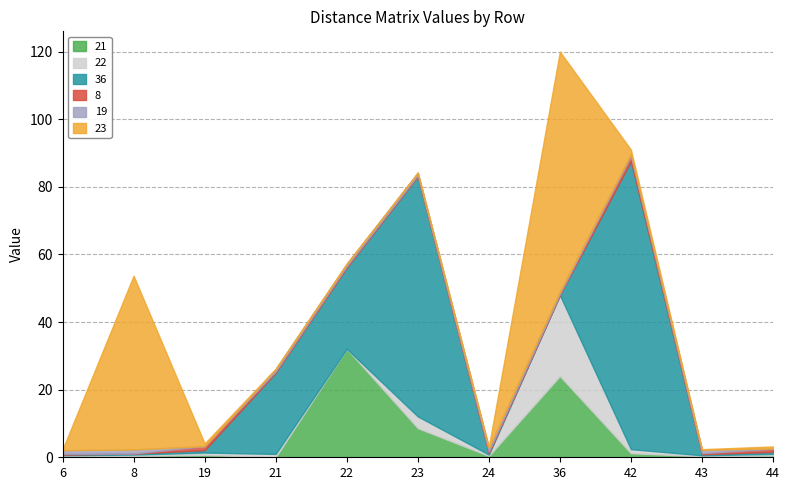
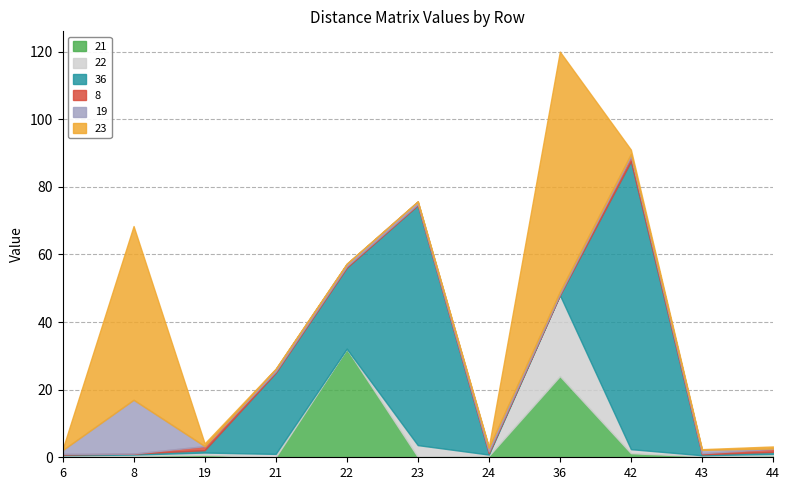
19, 8: 1 -> 16
21, 23: 9 -> 0
